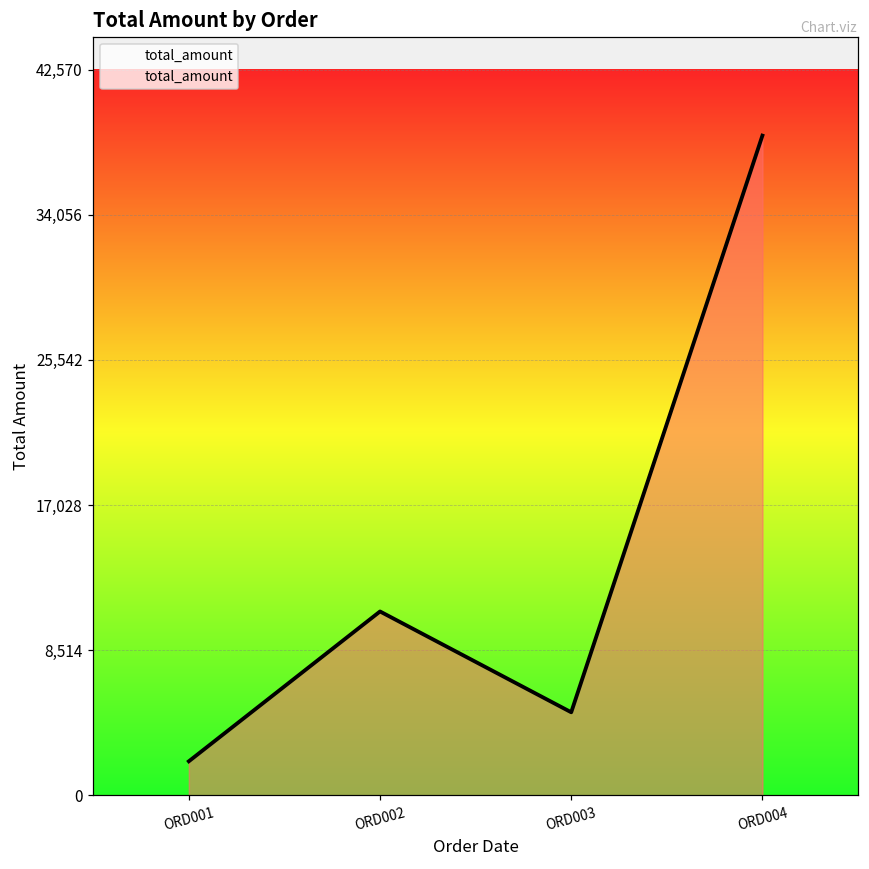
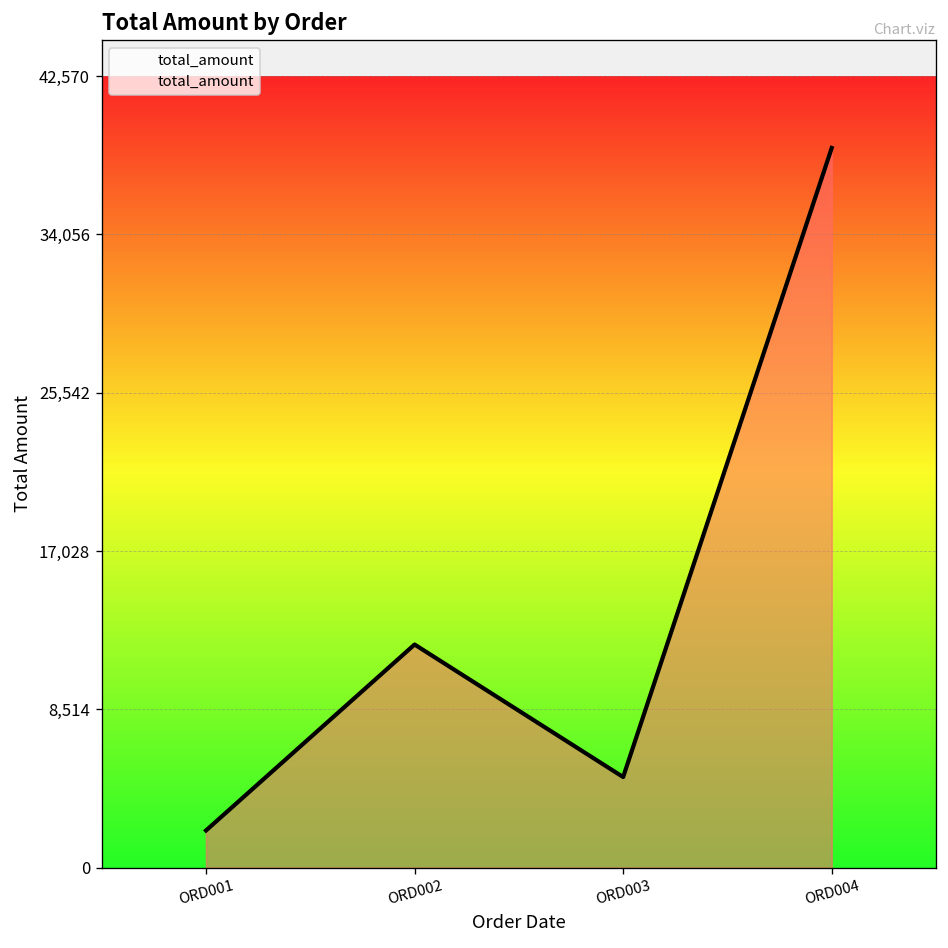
ORD002: 10,800 -> 12,000
